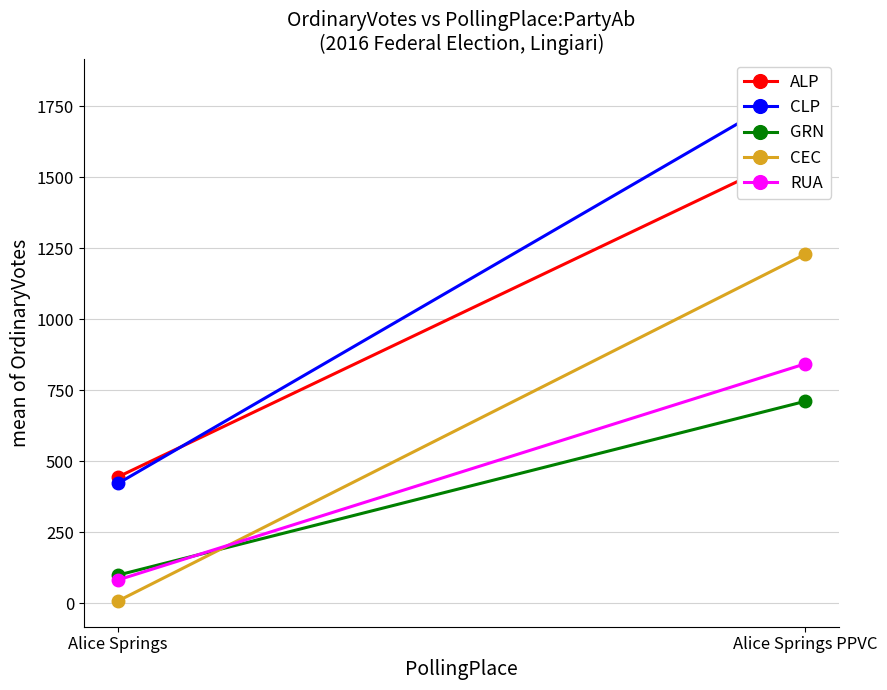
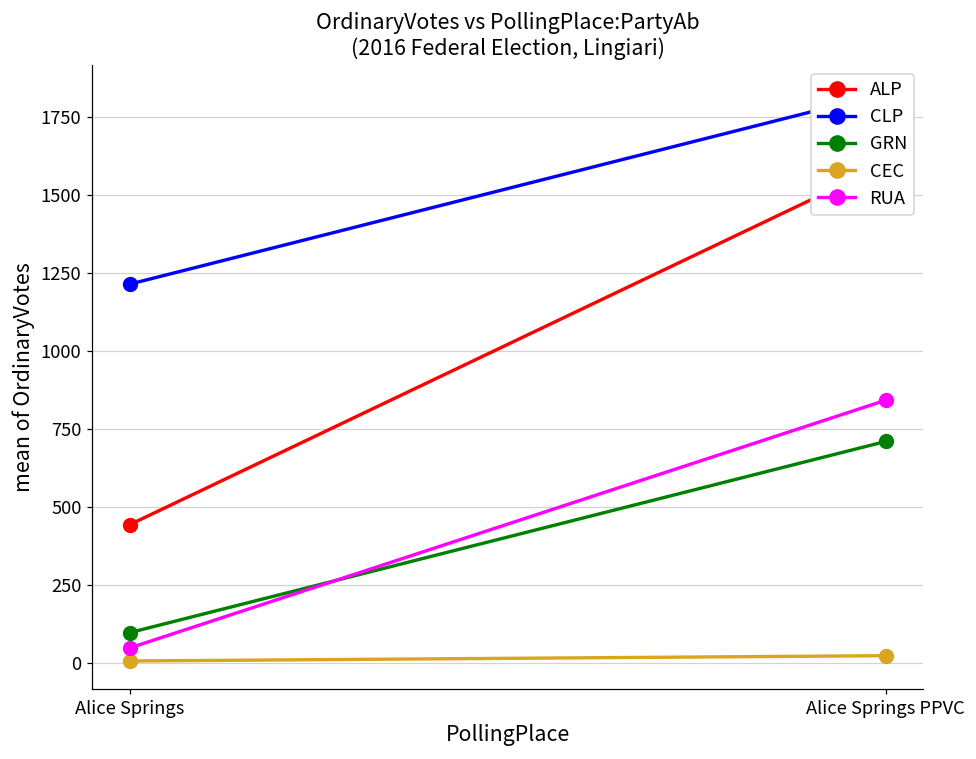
CLP, Alice Springs: 420 -> 1220
RUA, Alice Springs: 80 -> 50
CEC, Alice Springs PPVC: 1230 -> 30
